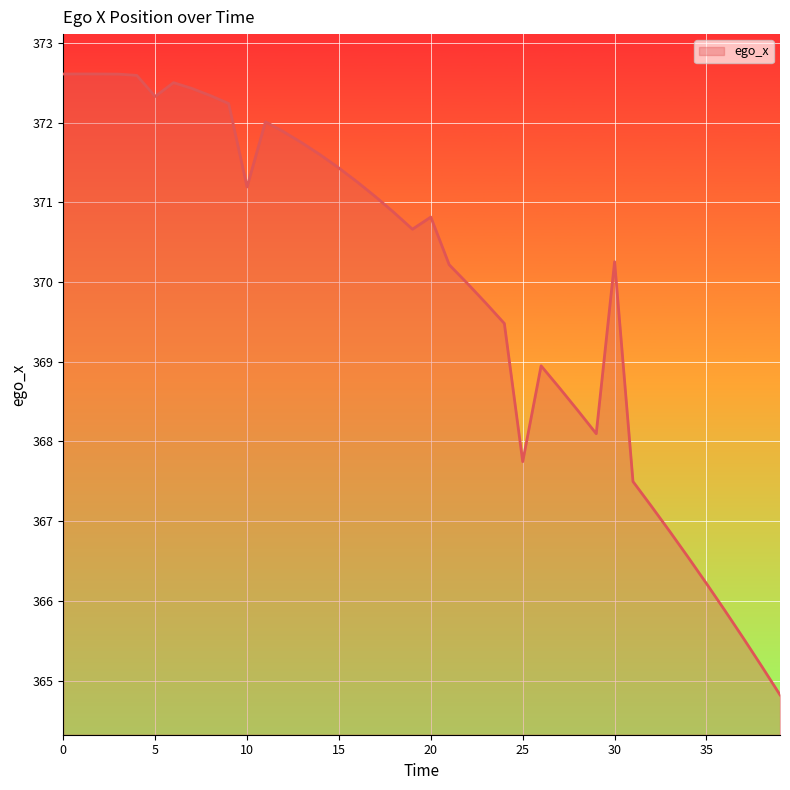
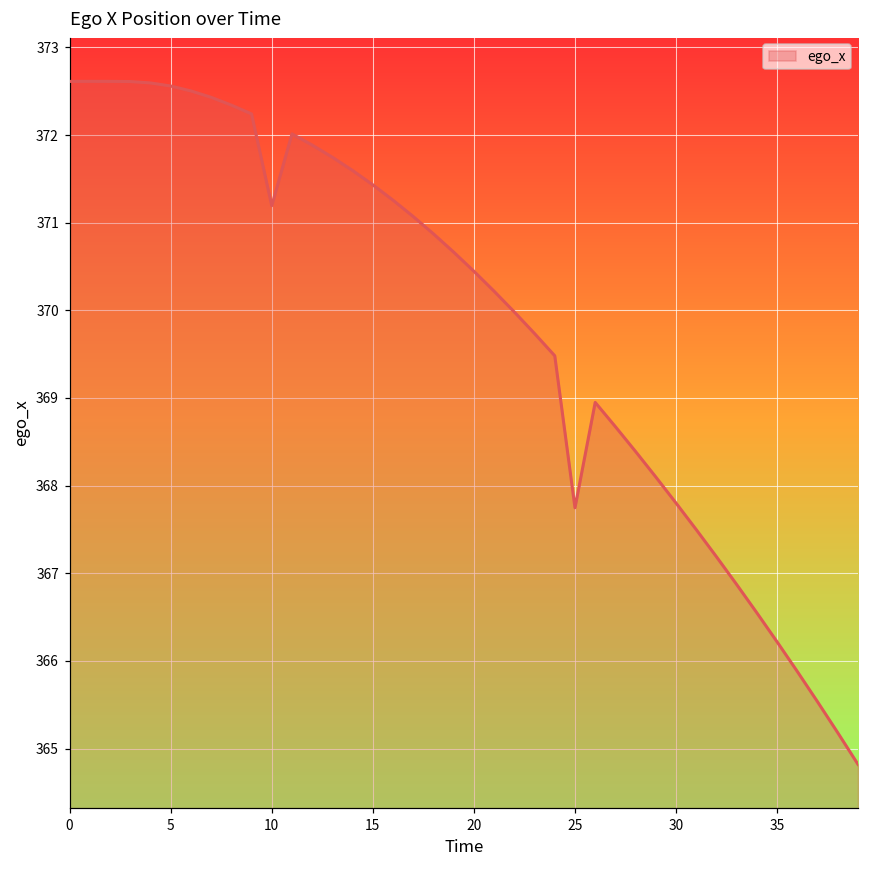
5: 372.3 -> 372.6
20: 370.8 -> 370.4
30: 370.3 -> 367.8
